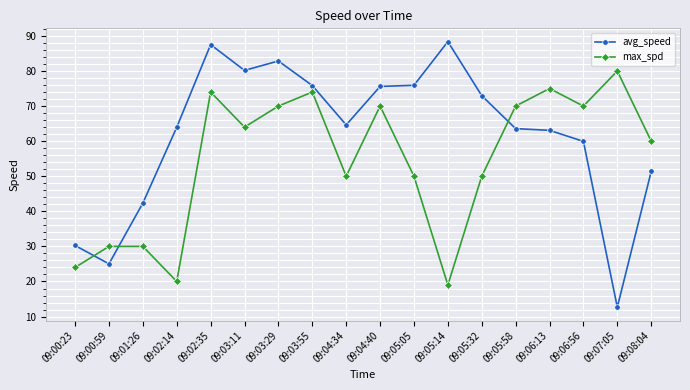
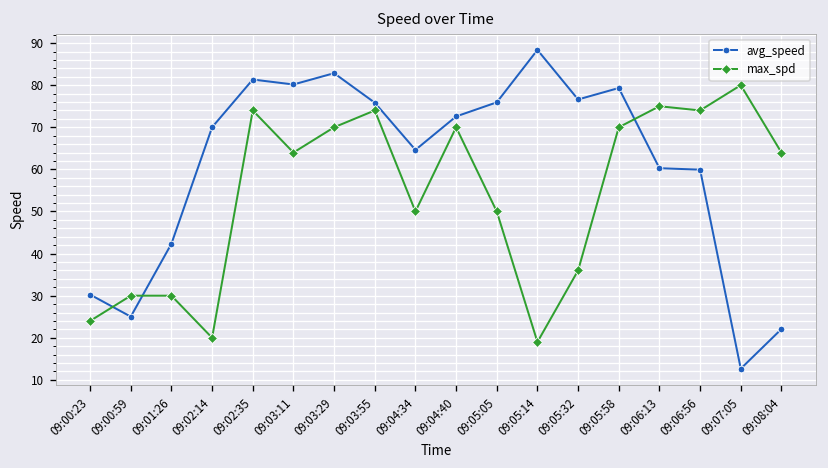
avg_speed, 09:02:14: 64 -> 70
avg_speed, 09:02:35: 88 -> 81
avg_speed, 09:04:40: 76 -> 73
avg_speed, 09:05:32: 73 -> 77
max_spd, 09:05:32: 50 -> 36
avg_speed, 09:05:58: 64 -> 79
avg_speed, 09:06:13: 63 -> 60
max_spd, 09:06:56: 70 -> 74
avg_speed, 09:08:04: 51 -> 22
max_spd, 09:08:04: 60 -> 64
